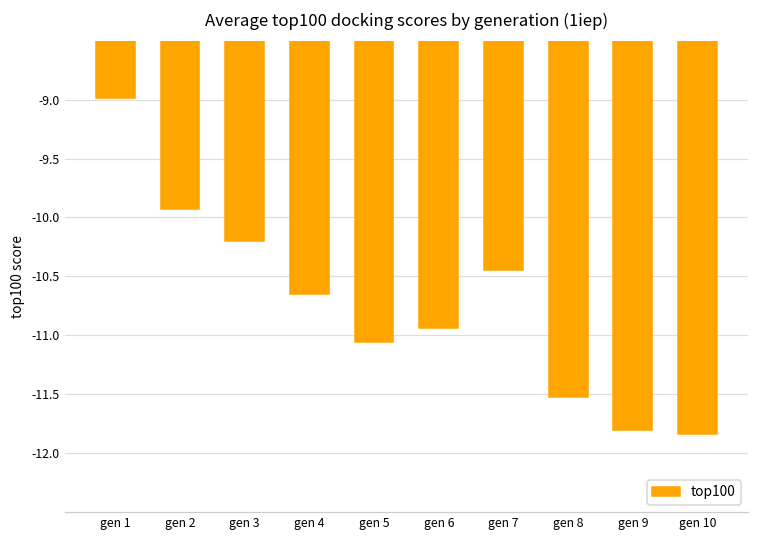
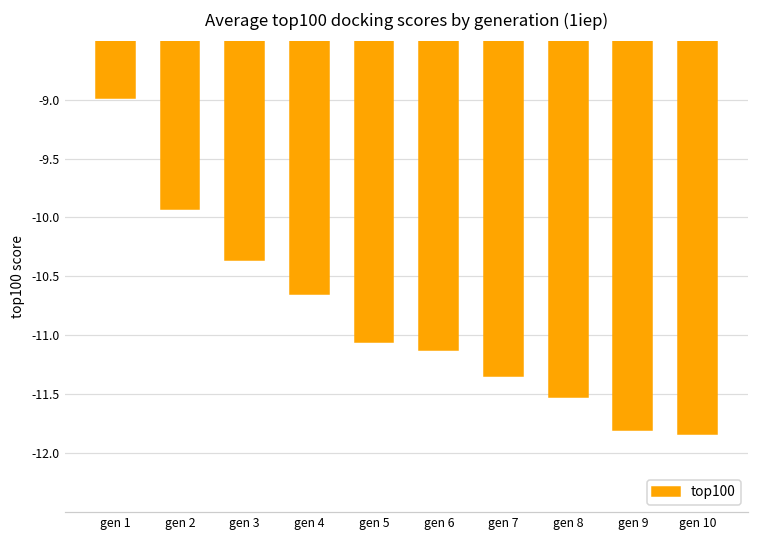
gen 3: -10.20 -> -10.36
gen 6: -10.94 -> -11.13
gen 7: -10.45 -> -11.35
